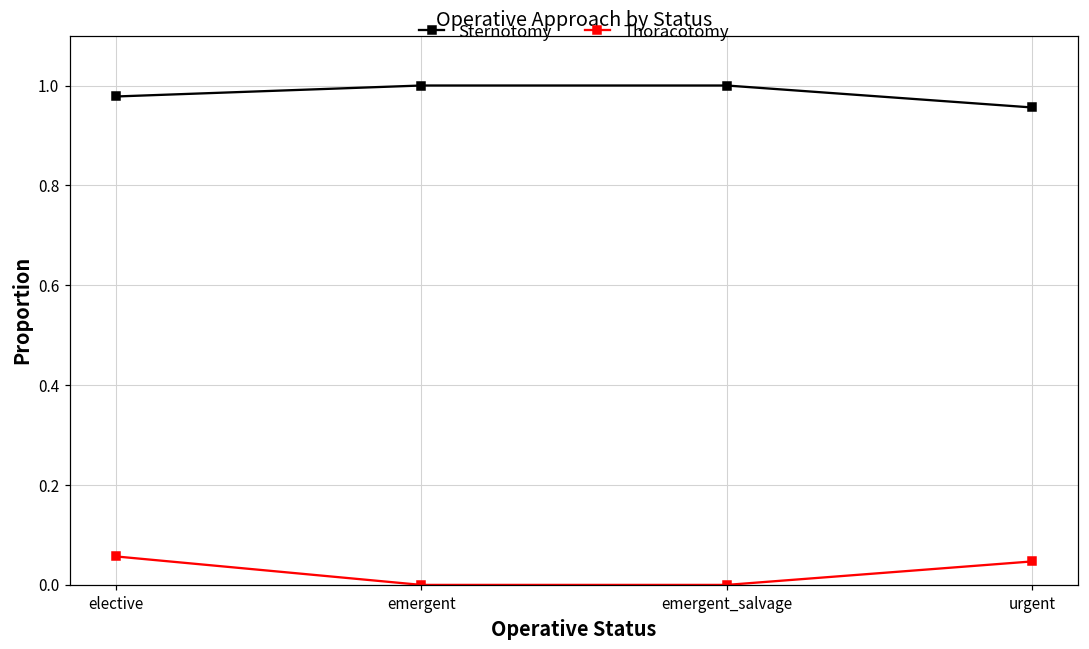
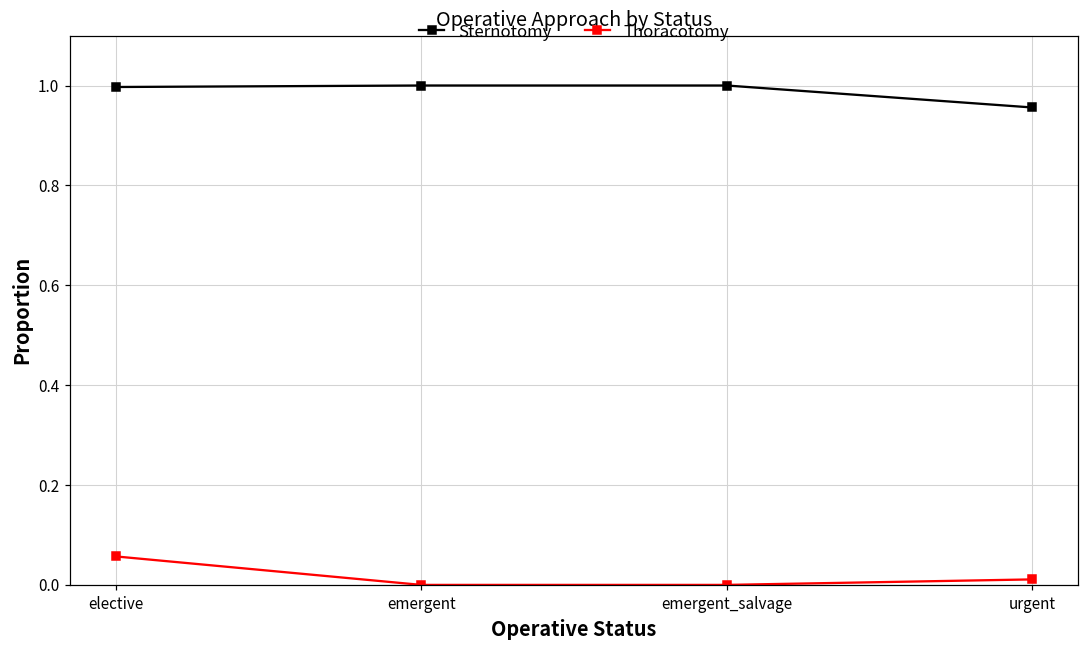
Sternotomy, elective: 0.98 -> 1.00
Thoracotomy, urgent: 0.05 -> 0.01
